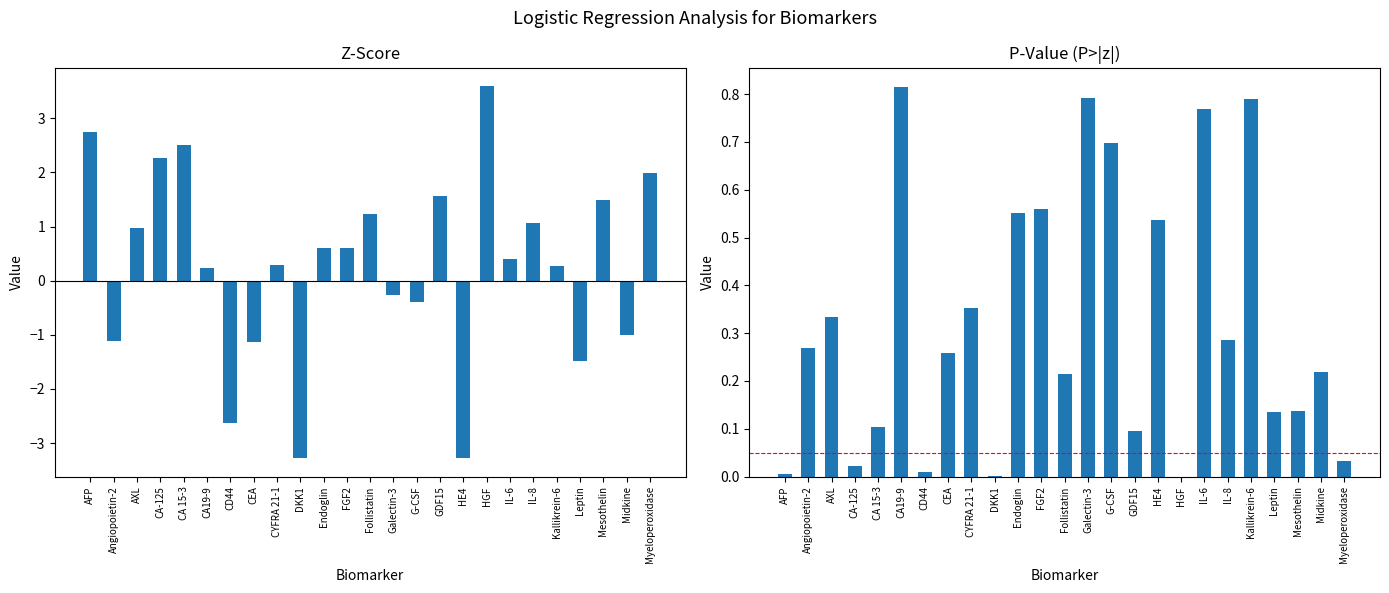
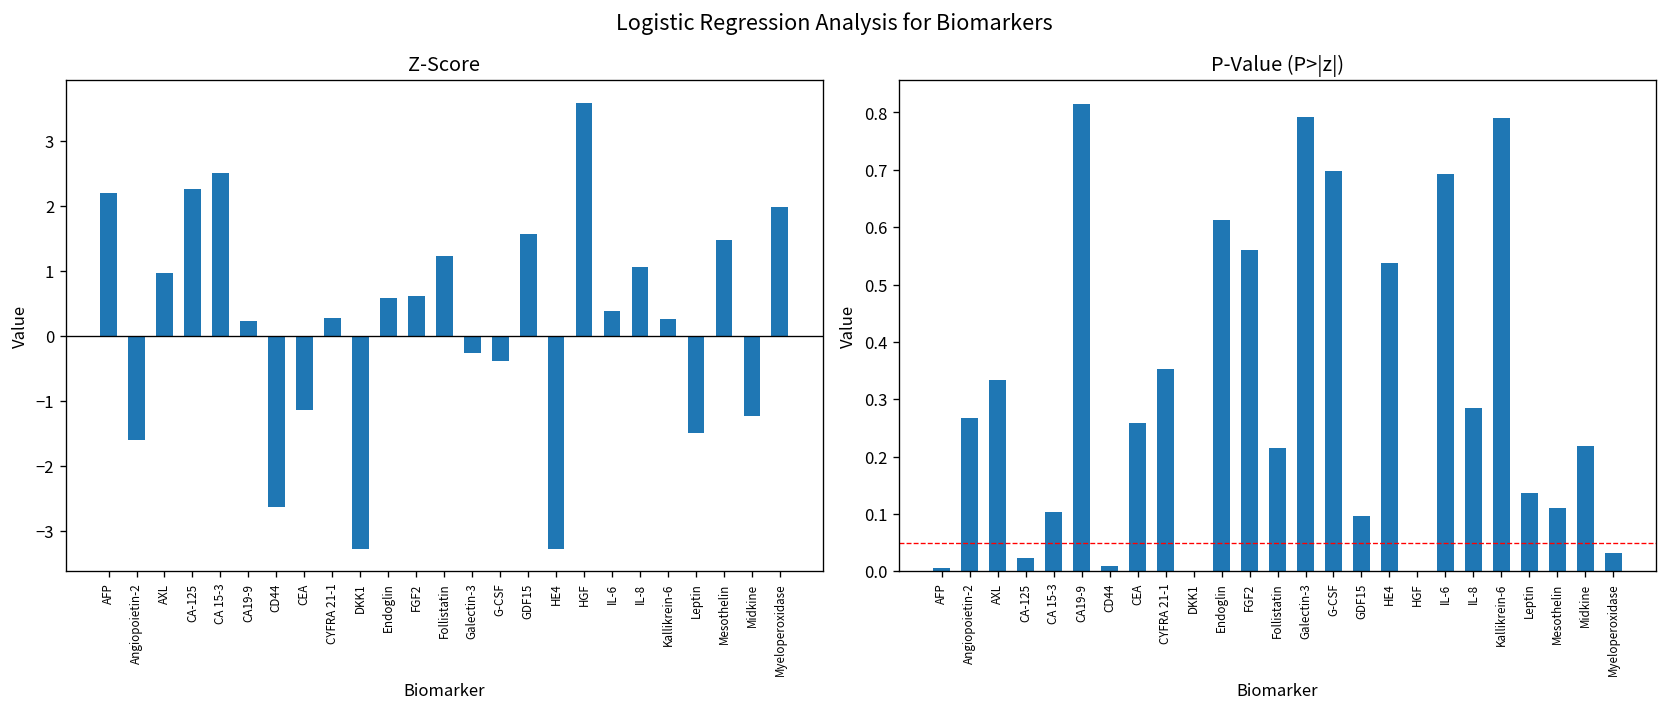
Z-Score, AFP: 2.8 -> 2.2
Z-Score, Angiopoietin-2: -1.1 -> -1.6
Z-Score, Midkine: -1.0 -> -1.2
P-Value (P>|z|), Endoglin: 0.55 -> 0.61
P-Value (P>|z|), IL-6: 0.77 -> 0.69
P-Value (P>|z|), Mesothelin: 0.14 -> 0.11
